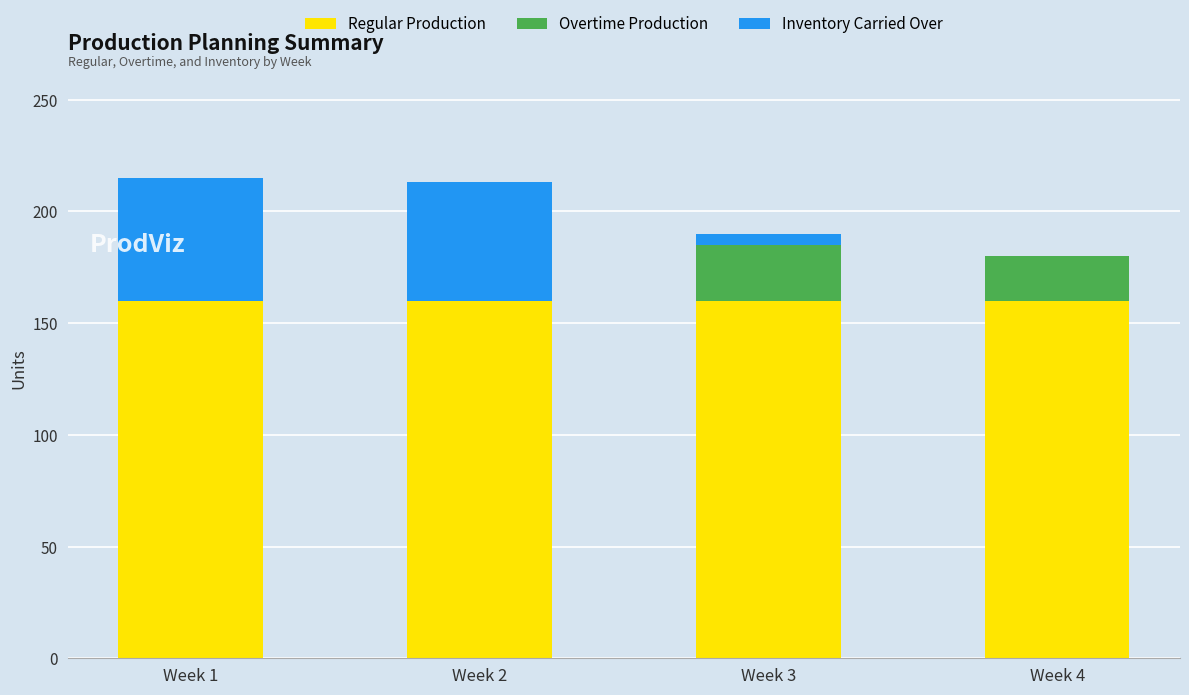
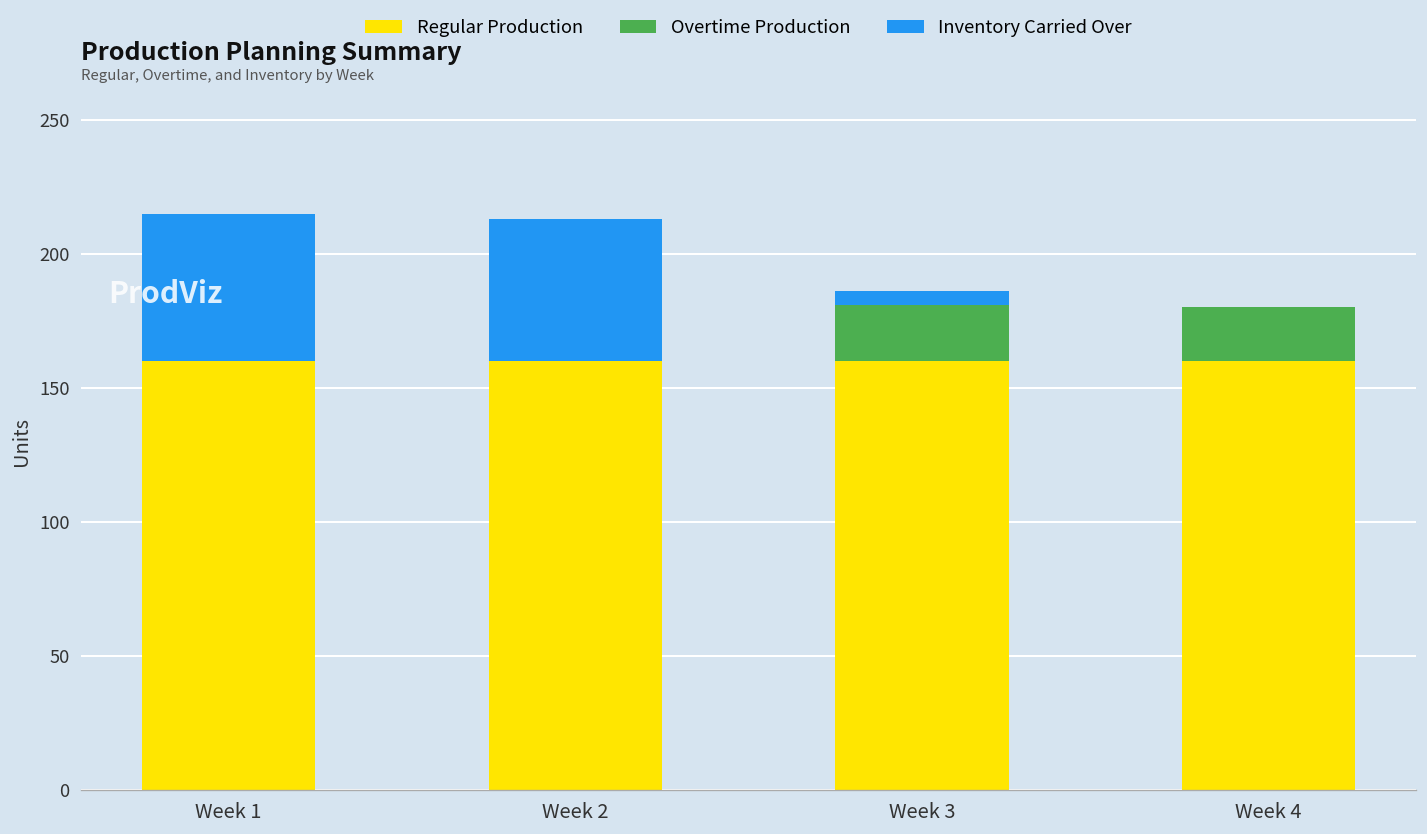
Overtime Production, Week 3: 25 -> 21
